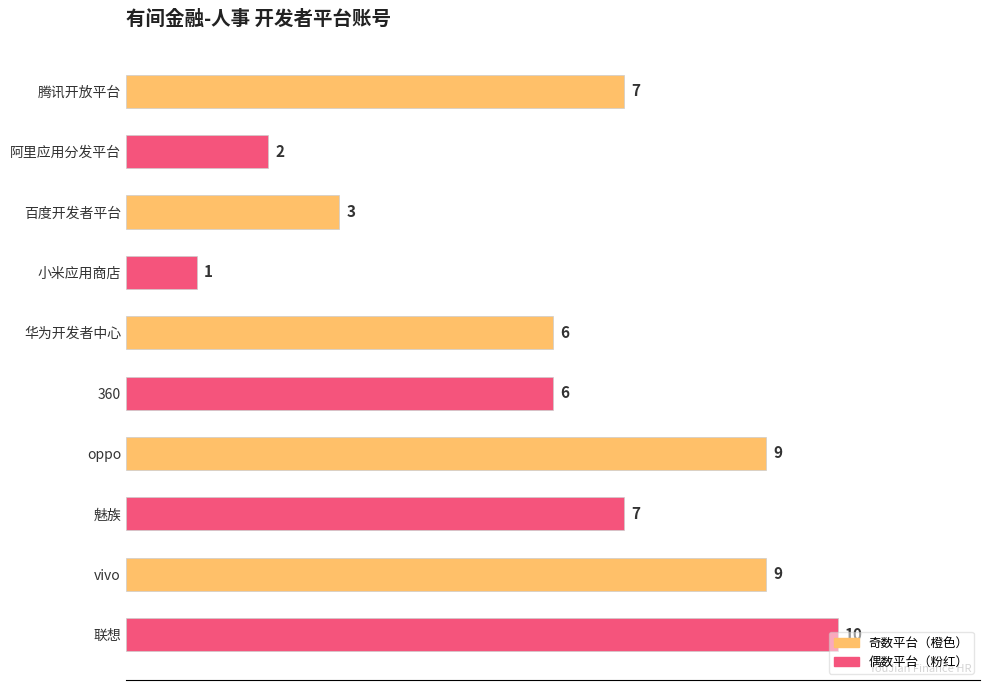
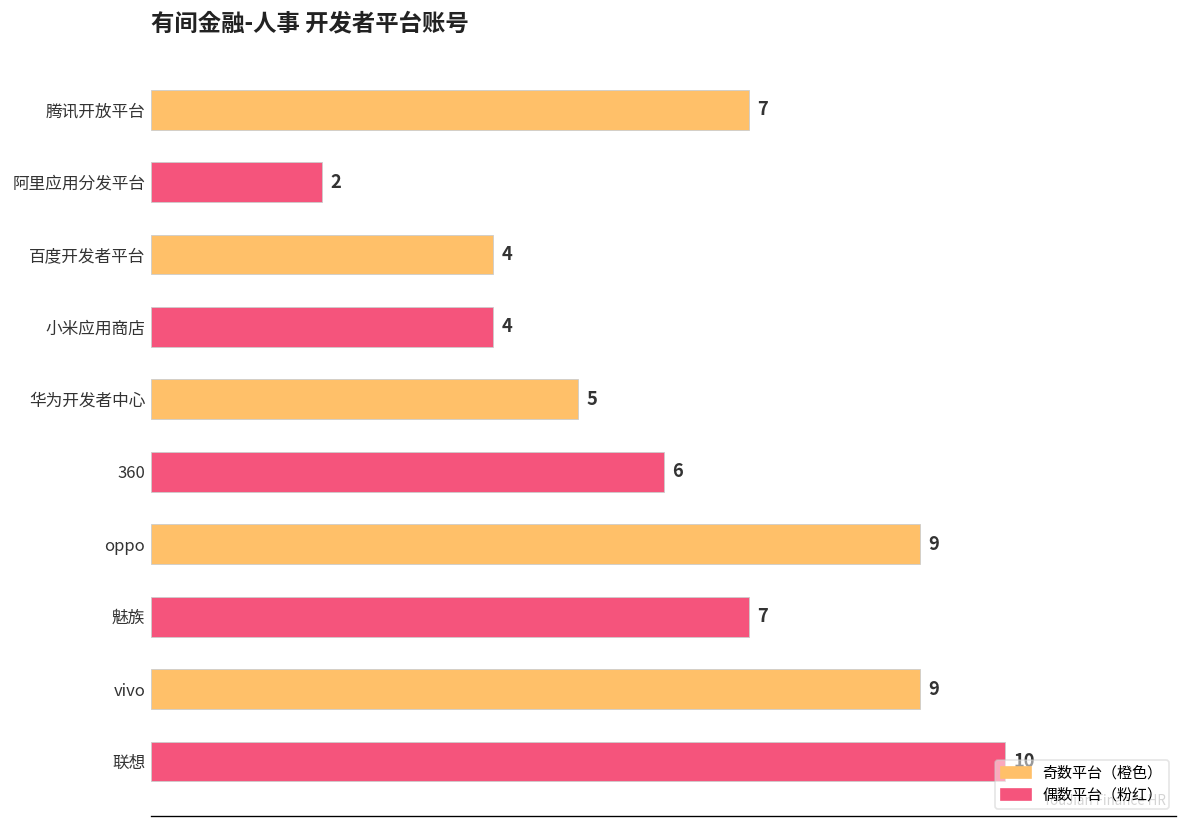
百度开发者平台: 3 -> 4
小米应用商店: 1 -> 4
华为开发者中心: 6 -> 5
